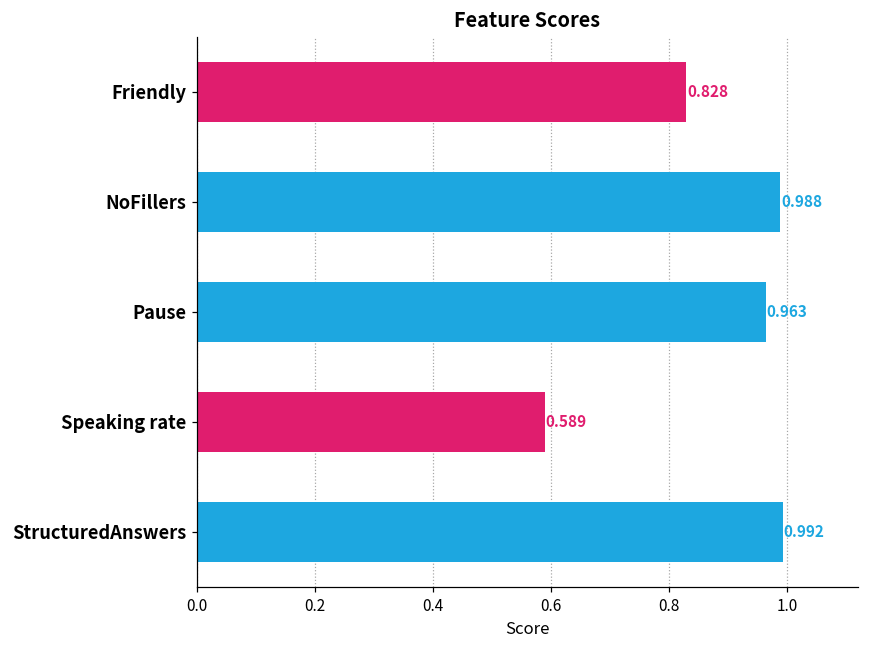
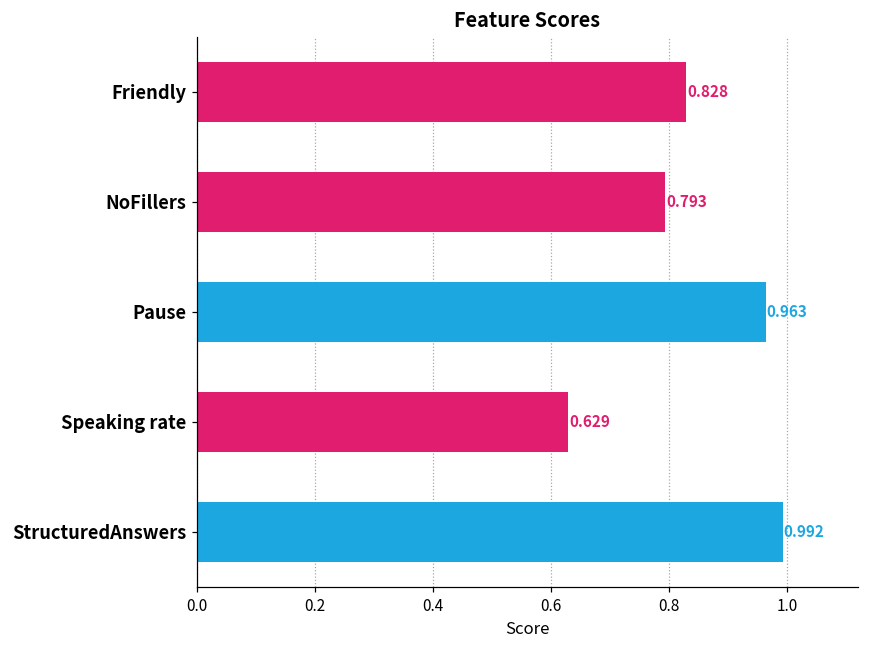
NoFillers: 0.988 -> 0.793
Speaking rate: 0.589 -> 0.629
